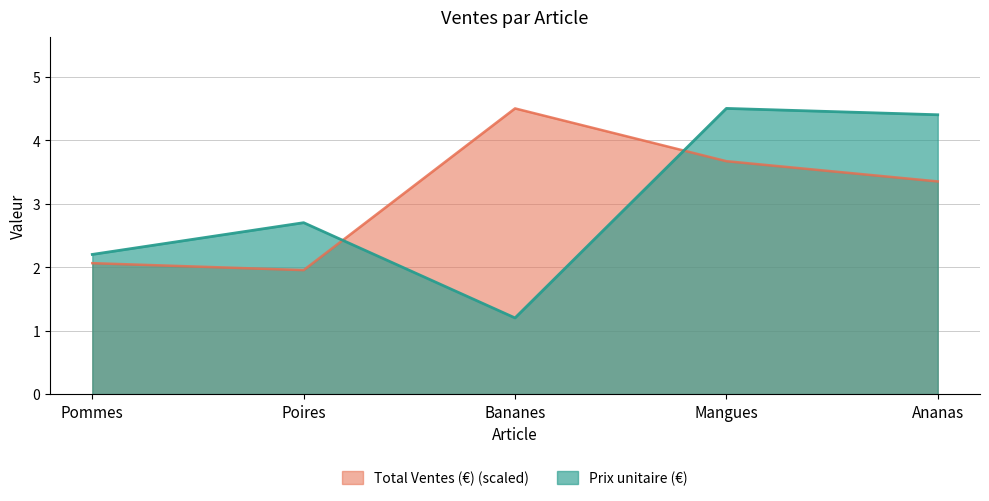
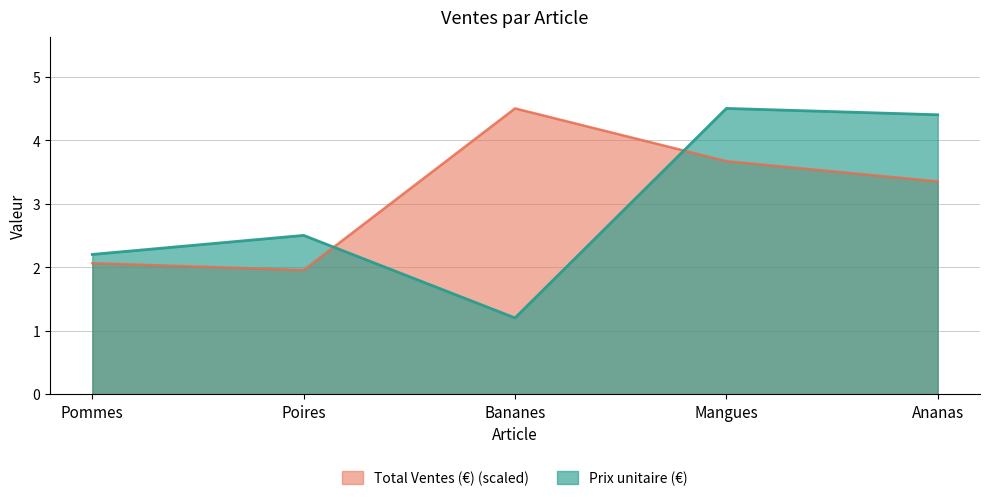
Prix unitaire (€), Poires: 2.7 -> 2.5
